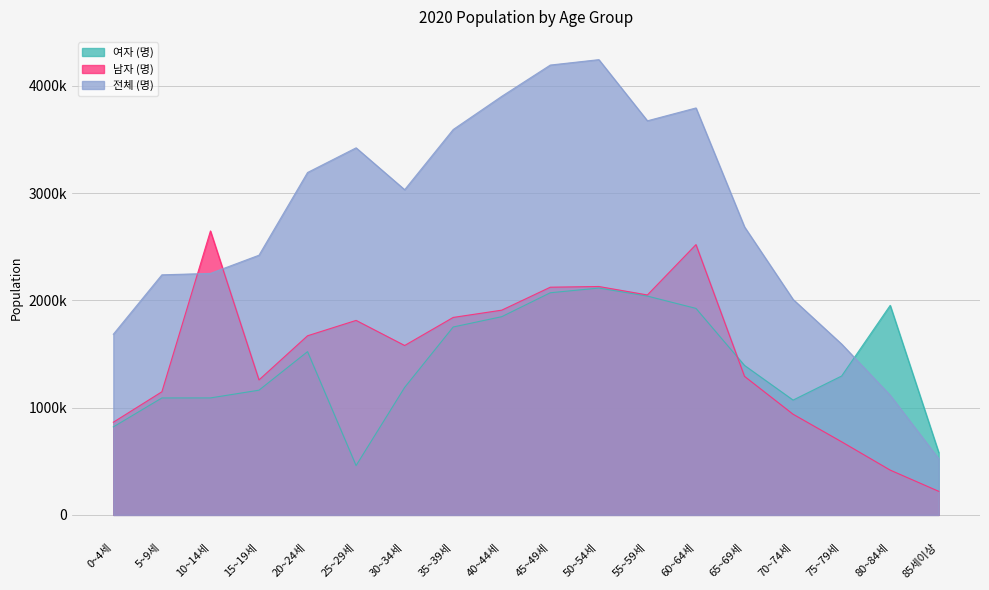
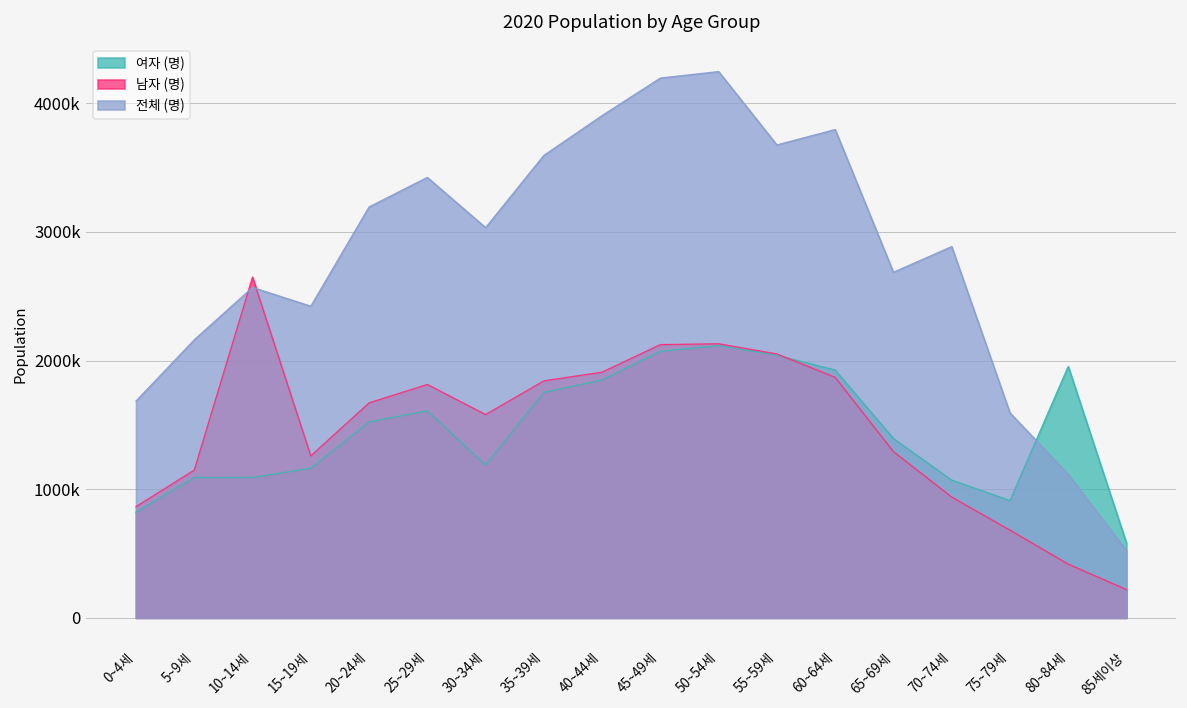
전체 (명), 5~9세: 2240000 -> 2160000
전체 (명), 10~14세: 2250000 -> 2570000
여자 (명), 25~29세: 460000 -> 1610000
남자 (명), 60~64세: 2520000 -> 1870000
전체 (명), 70~74세: 2010000 -> 2890000
여자 (명), 75~79세: 1300000 -> 910000
